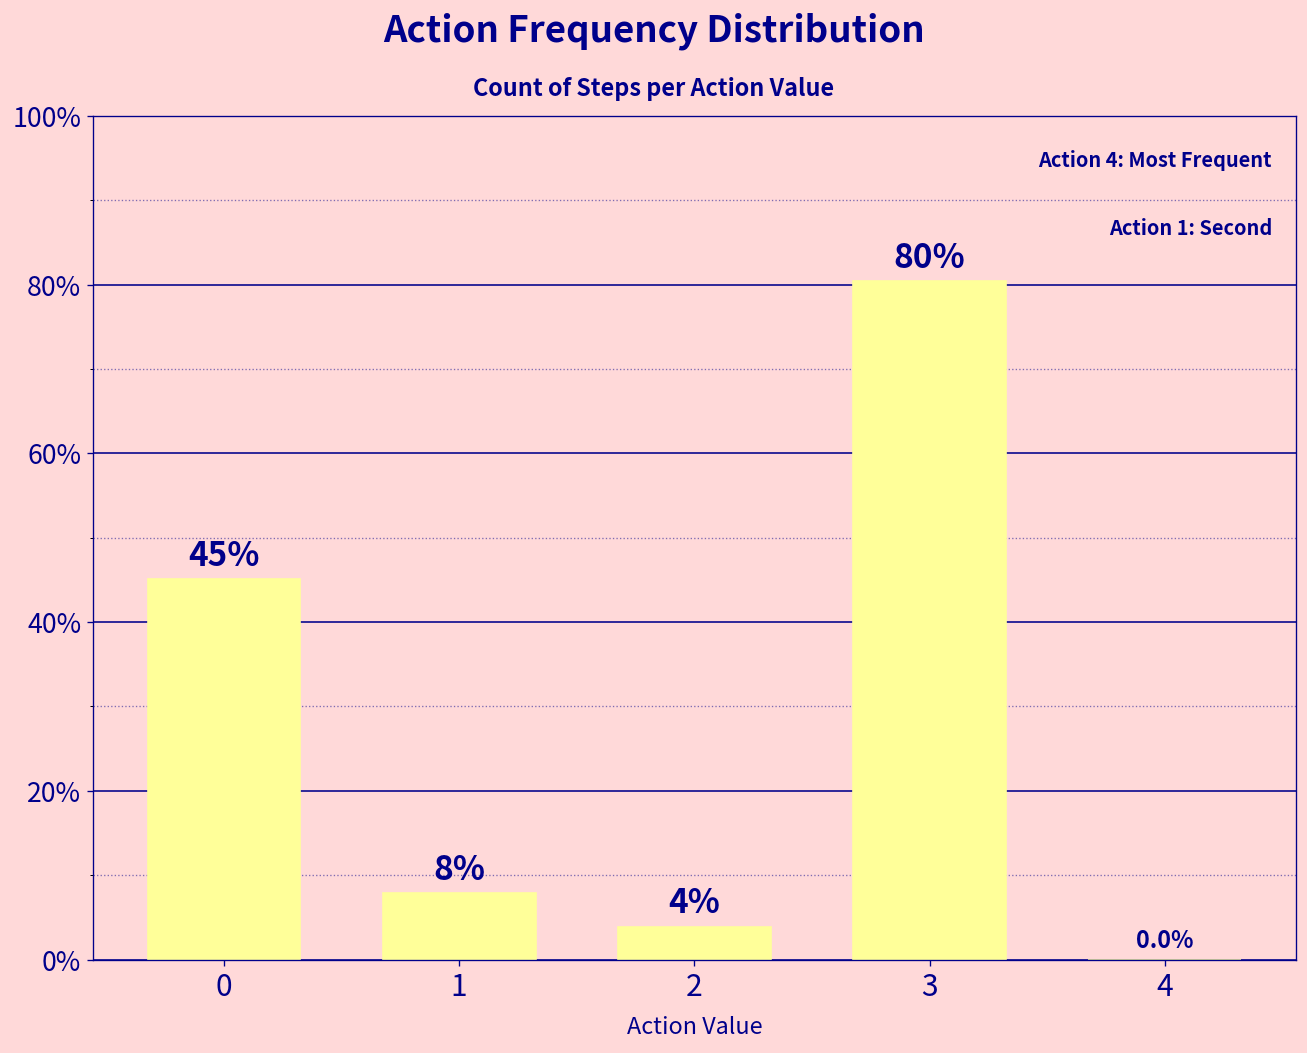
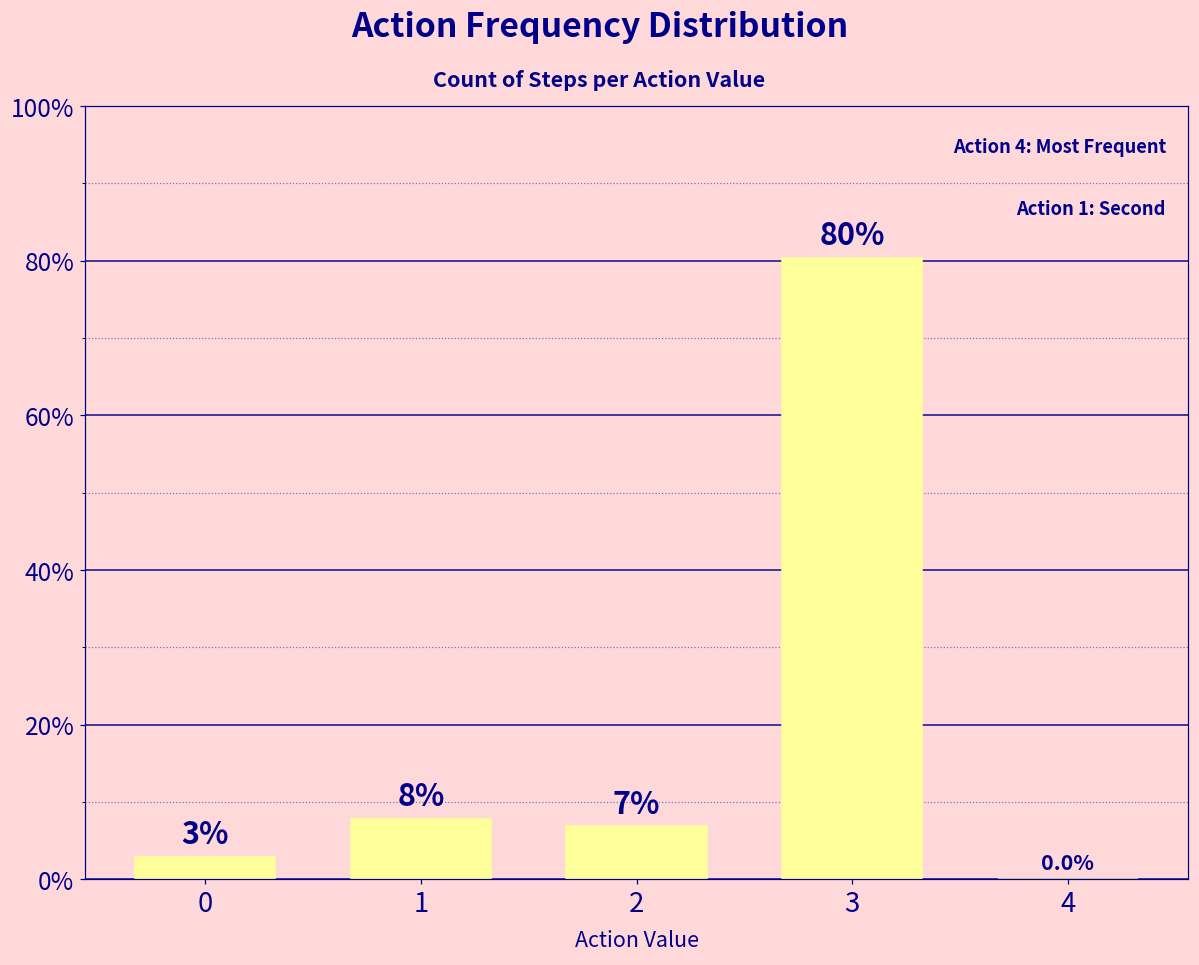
0: 45% -> 3%
2: 4% -> 7%
